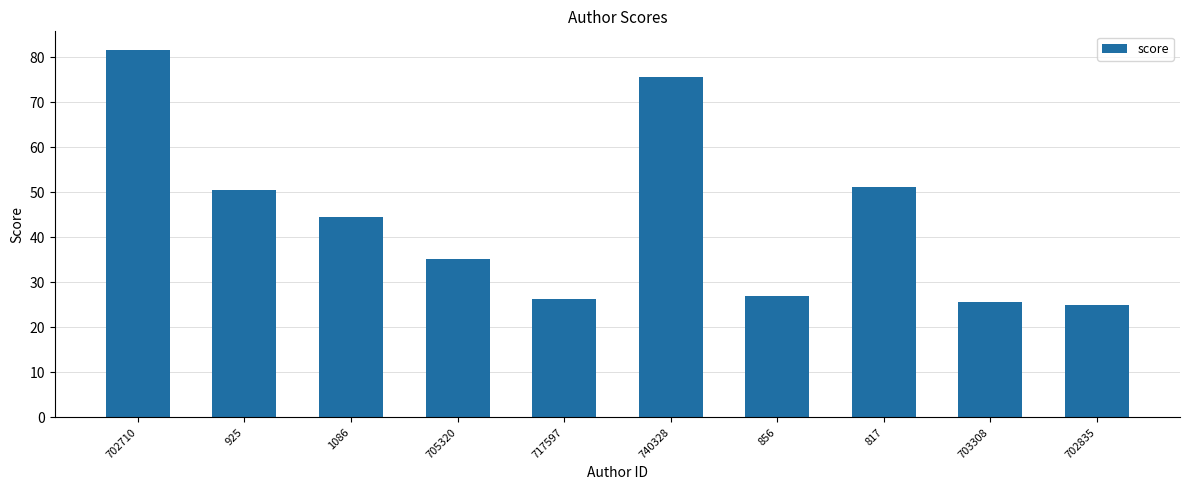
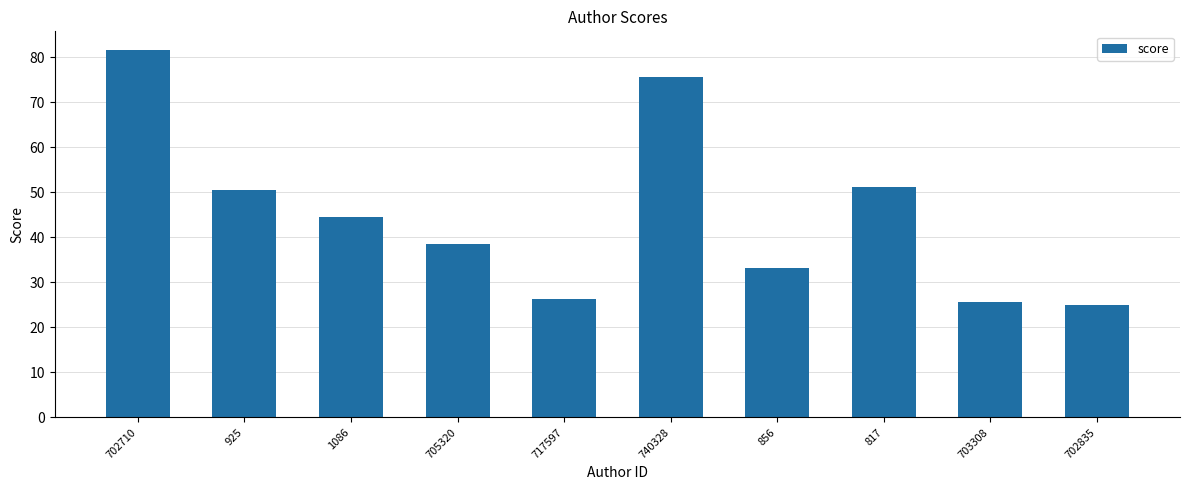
705320: 35 -> 39
856: 27 -> 33
